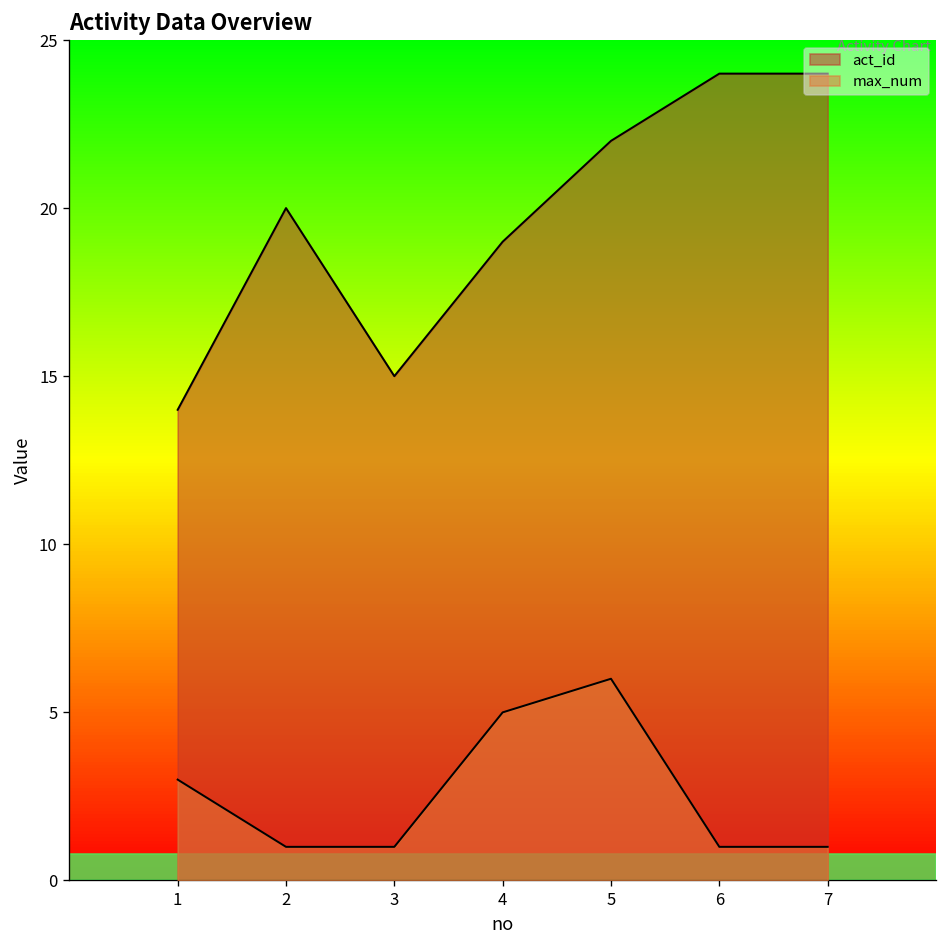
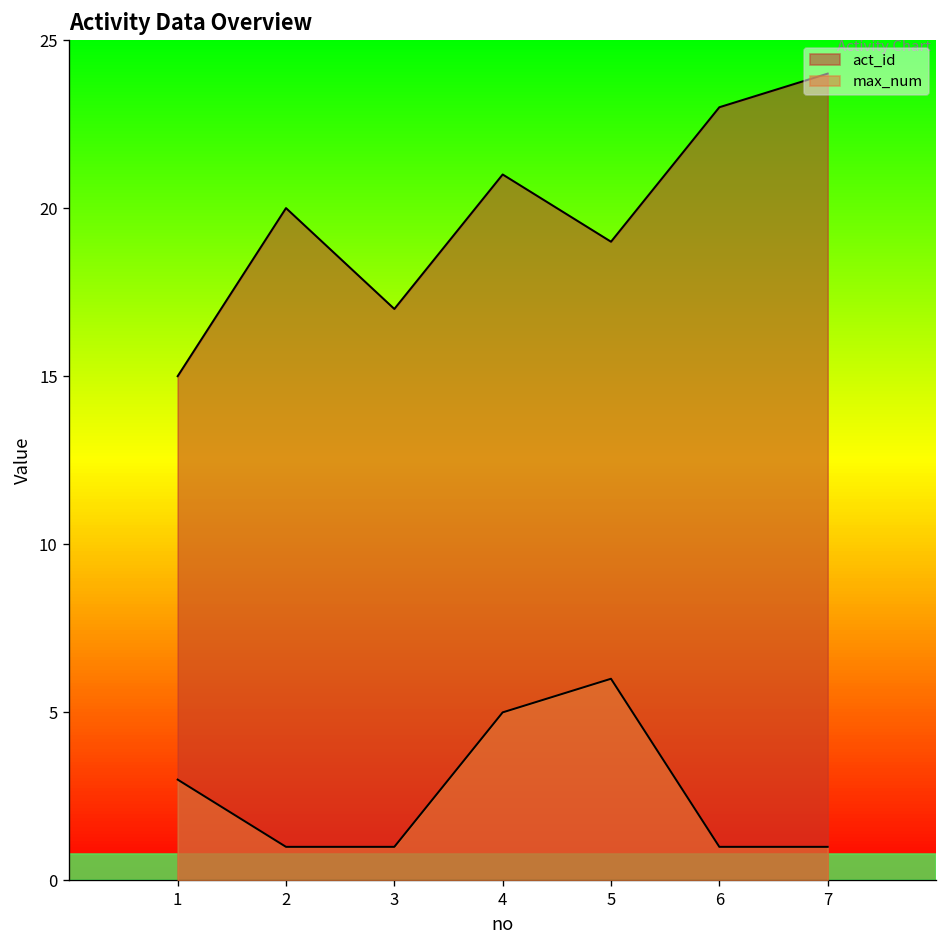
act_id, 1: 14 -> 15
act_id, 3: 15 -> 17
act_id, 4: 19 -> 21
act_id, 5: 22 -> 19
act_id, 6: 24 -> 23
